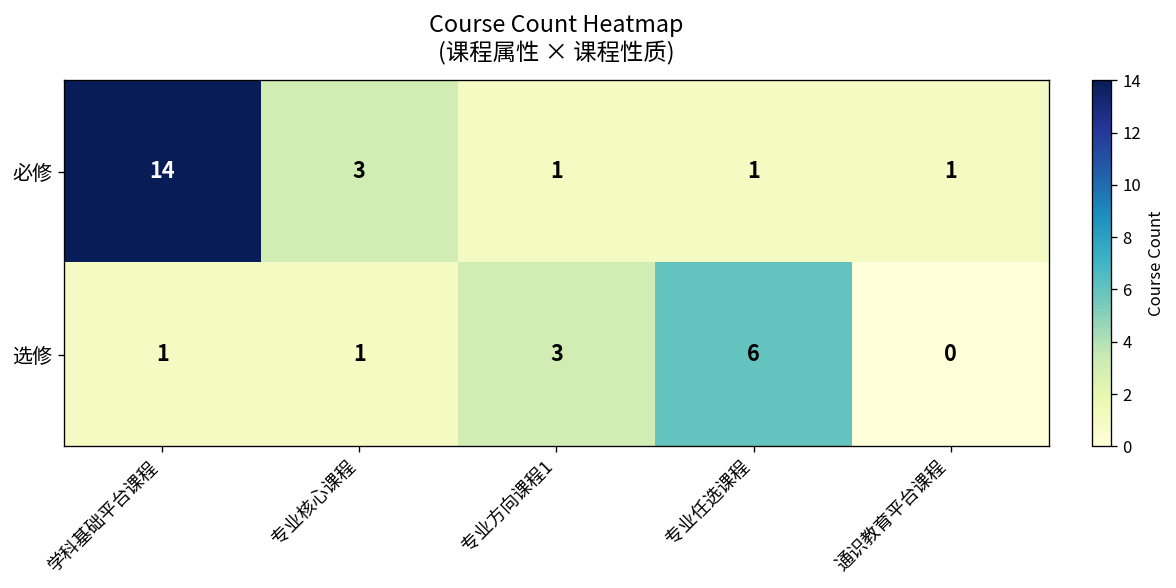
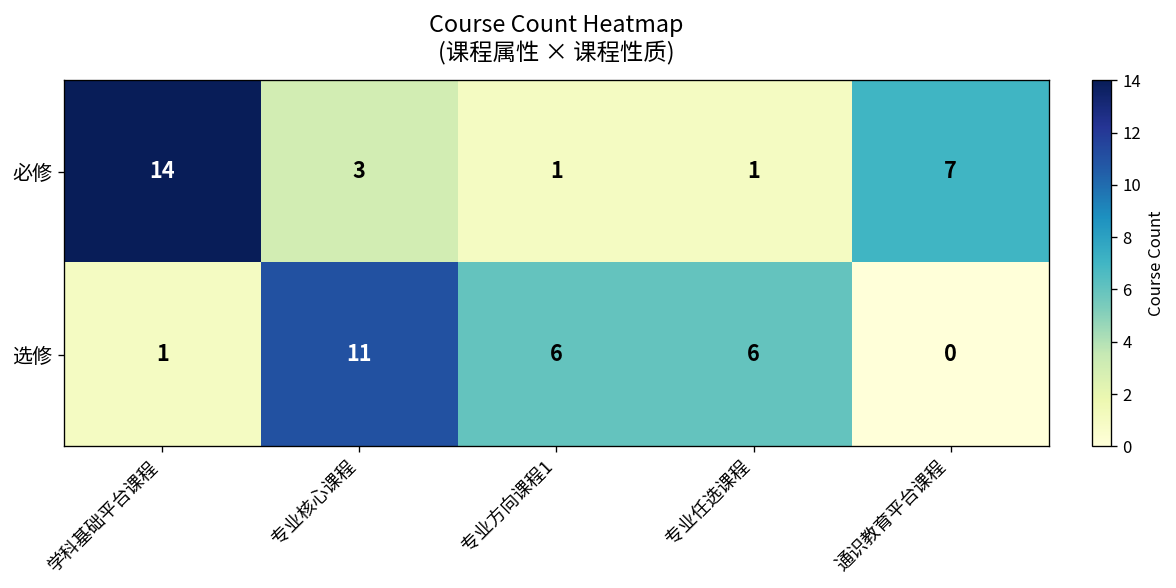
必修, 通识教育平台课程: 1 -> 7
选修, 专业核心课程: 1 -> 11
选修, 专业方向课程1: 3 -> 6
